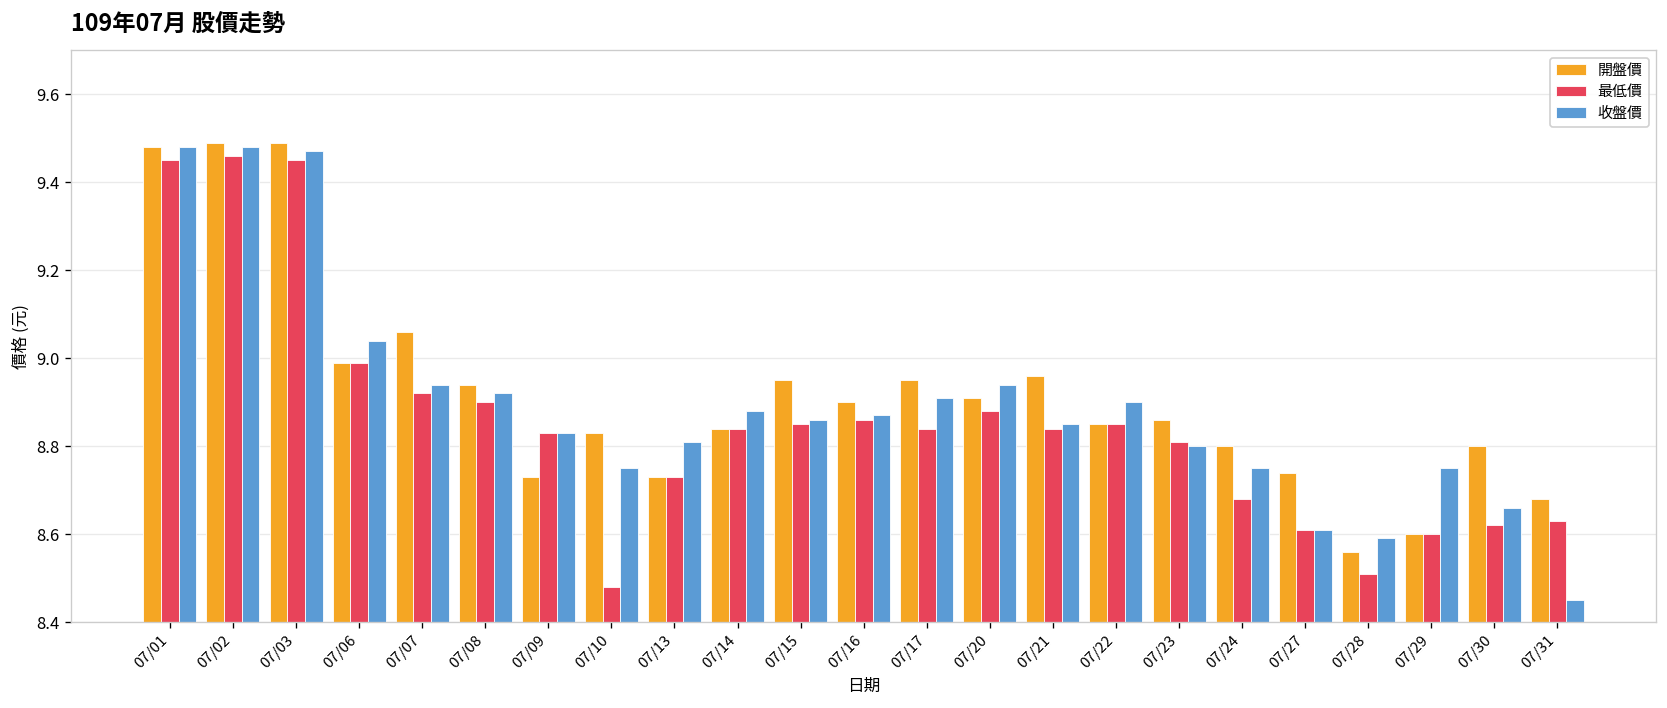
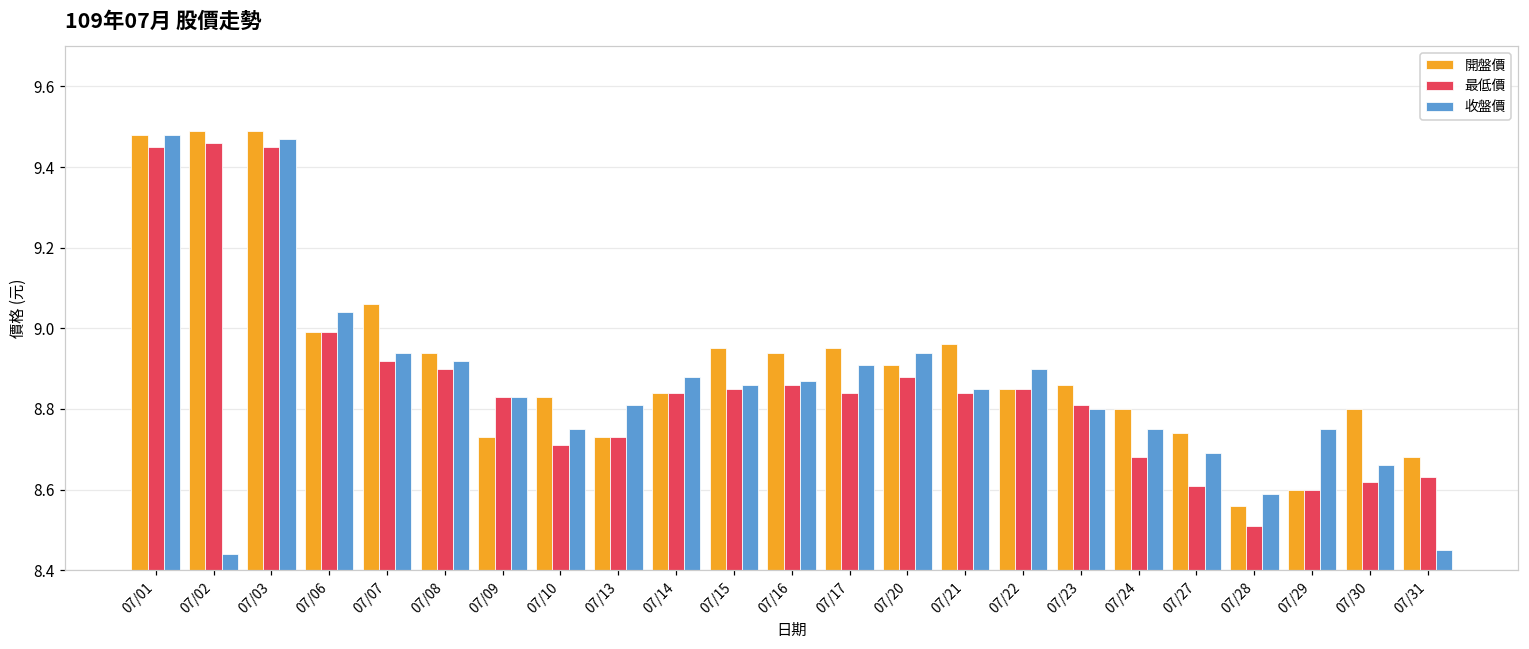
收盤價, 07/02: 9.48 -> 8.44
最低價, 07/10: 8.48 -> 8.71
開盤價, 07/16: 8.90 -> 8.94
收盤價, 07/27: 8.61 -> 8.69
